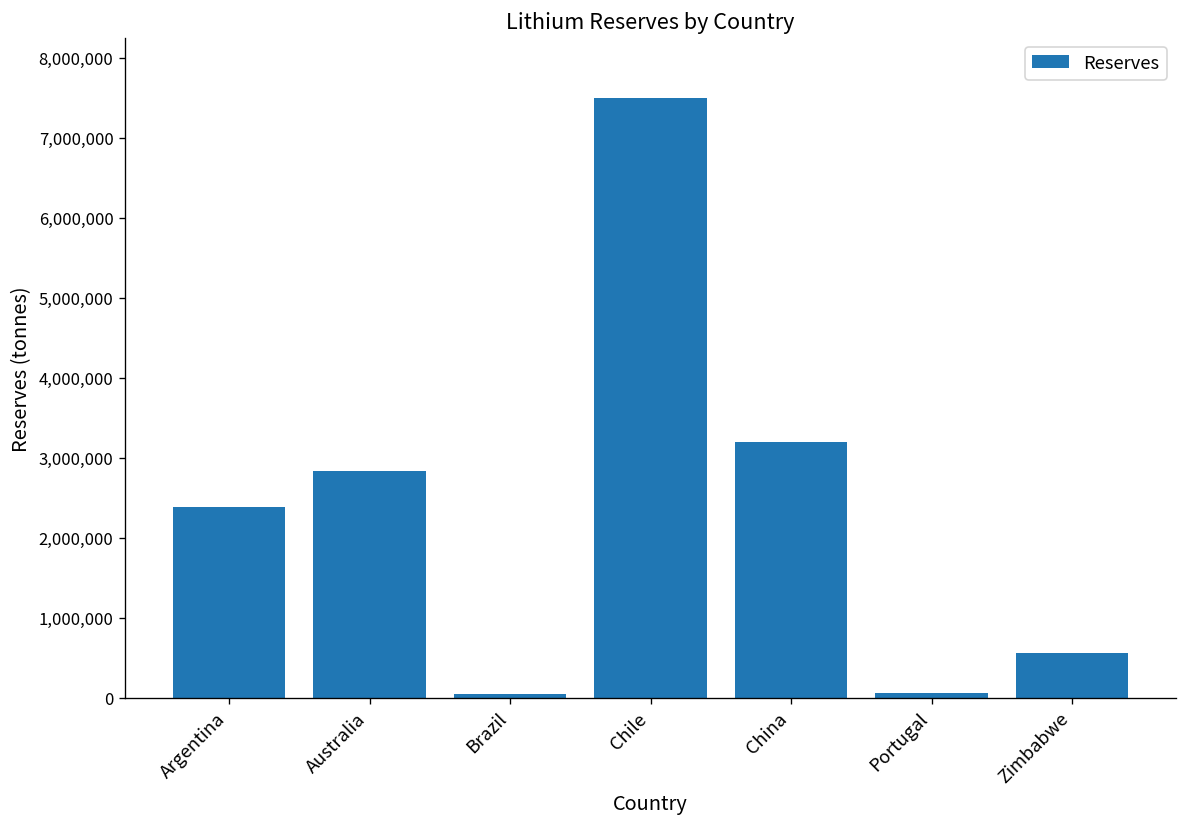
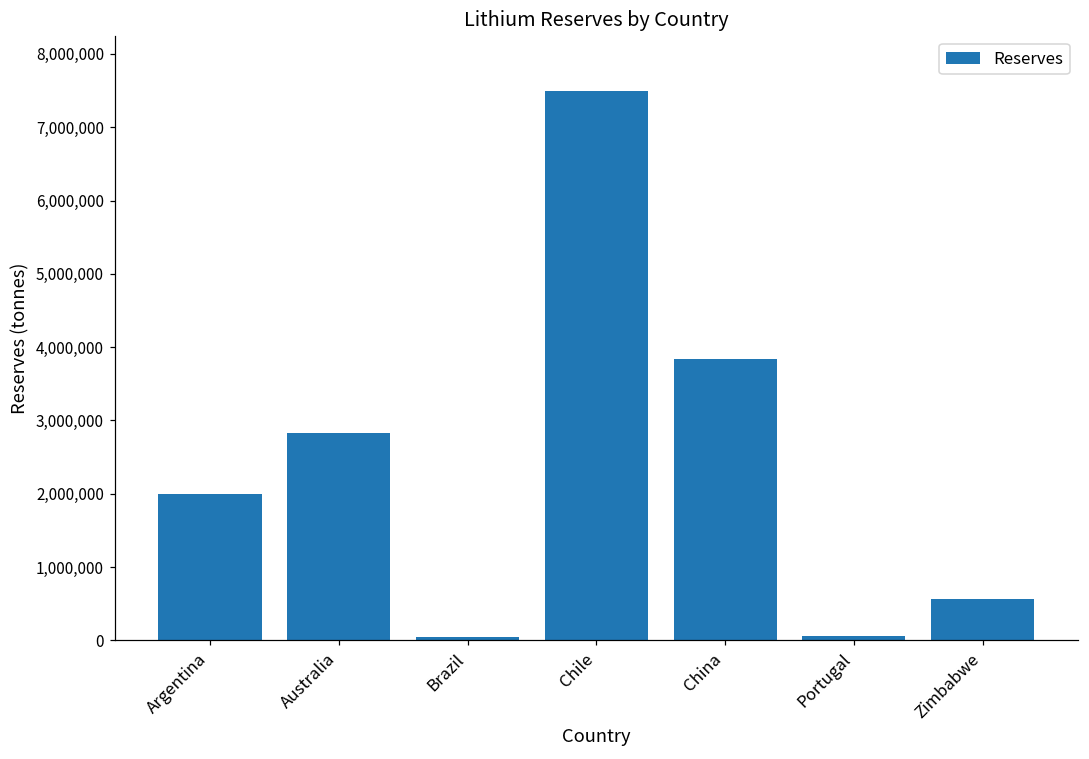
Argentina: 2,400,000 -> 2,000,000
China: 3,200,000 -> 3,800,000
